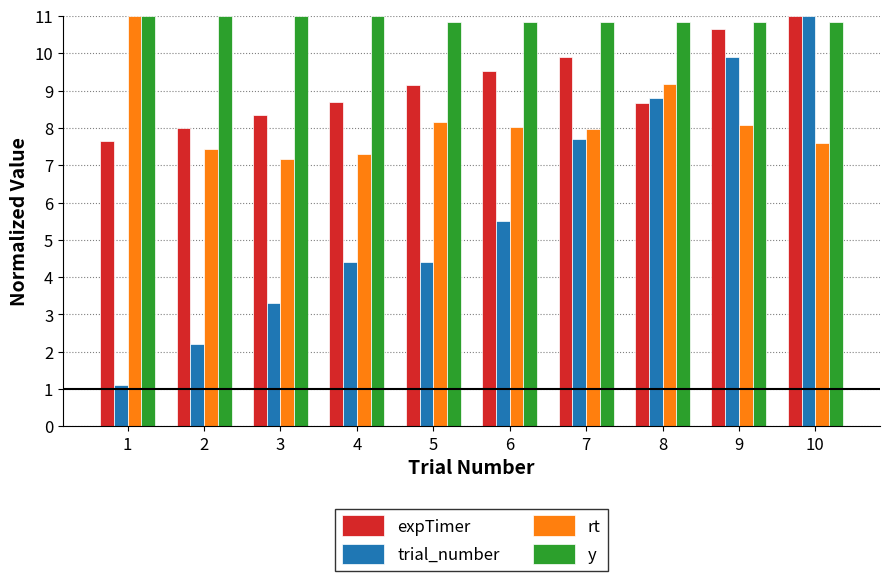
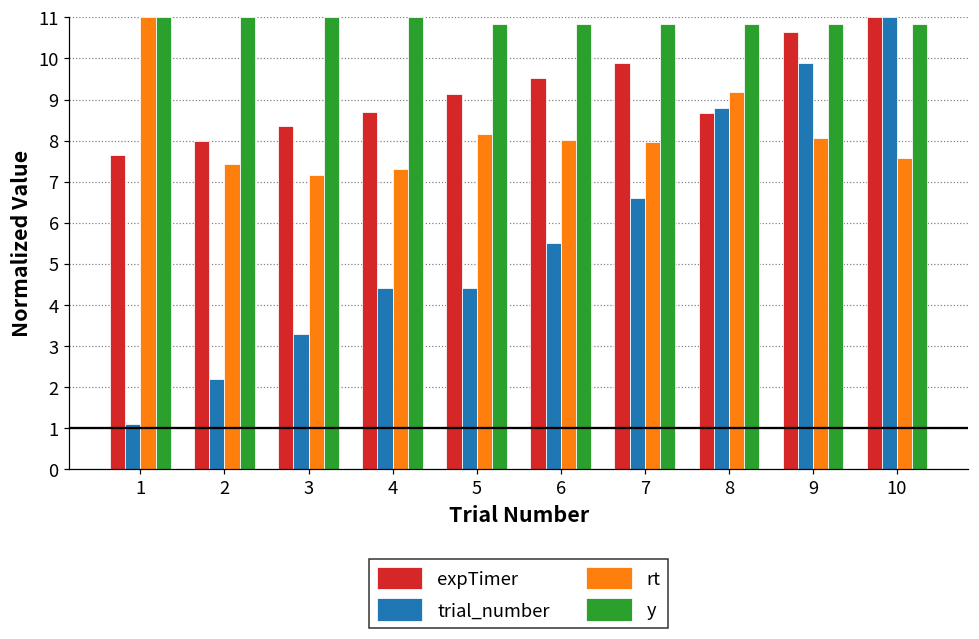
trial_number, 7: 7.7 -> 6.6
